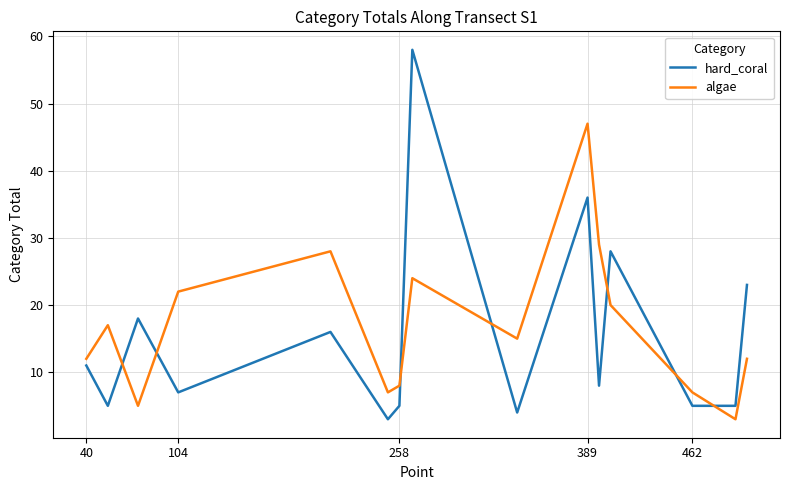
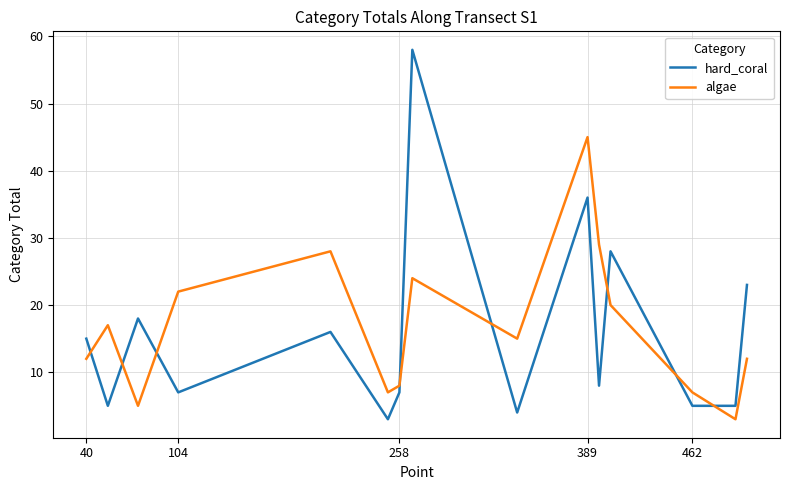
hard_coral, 40: 11 -> 15
hard_coral, 258: 5 -> 7
algae, 389: 47 -> 45
